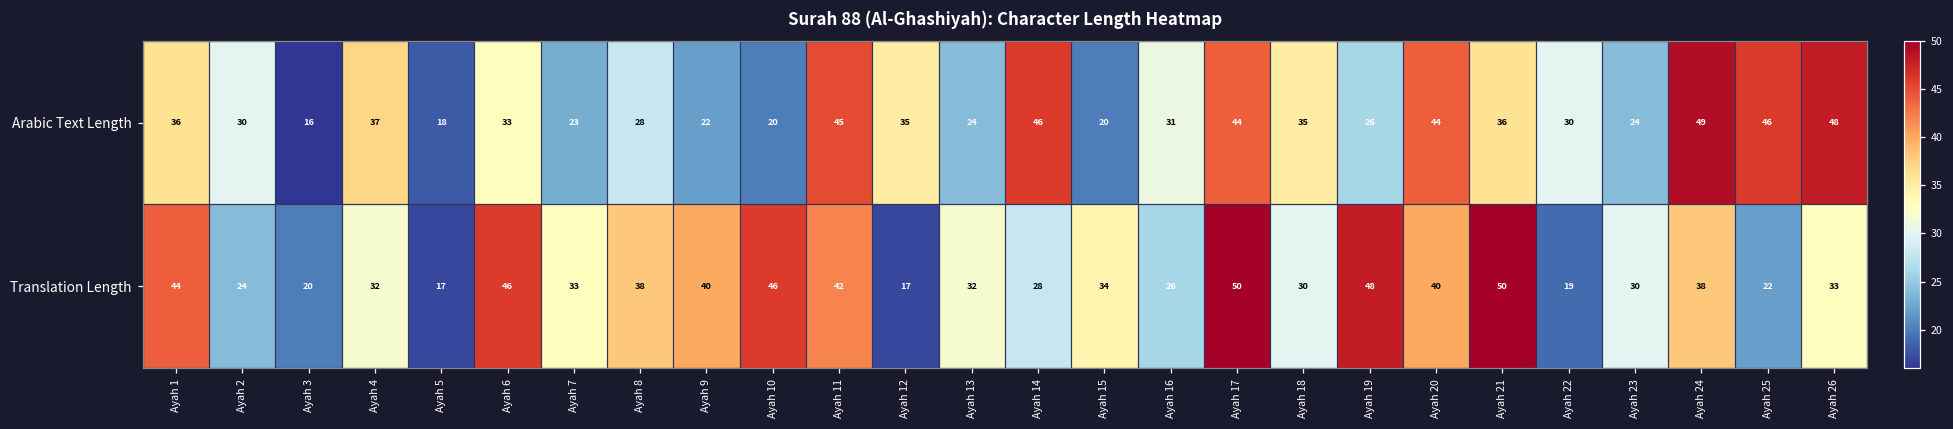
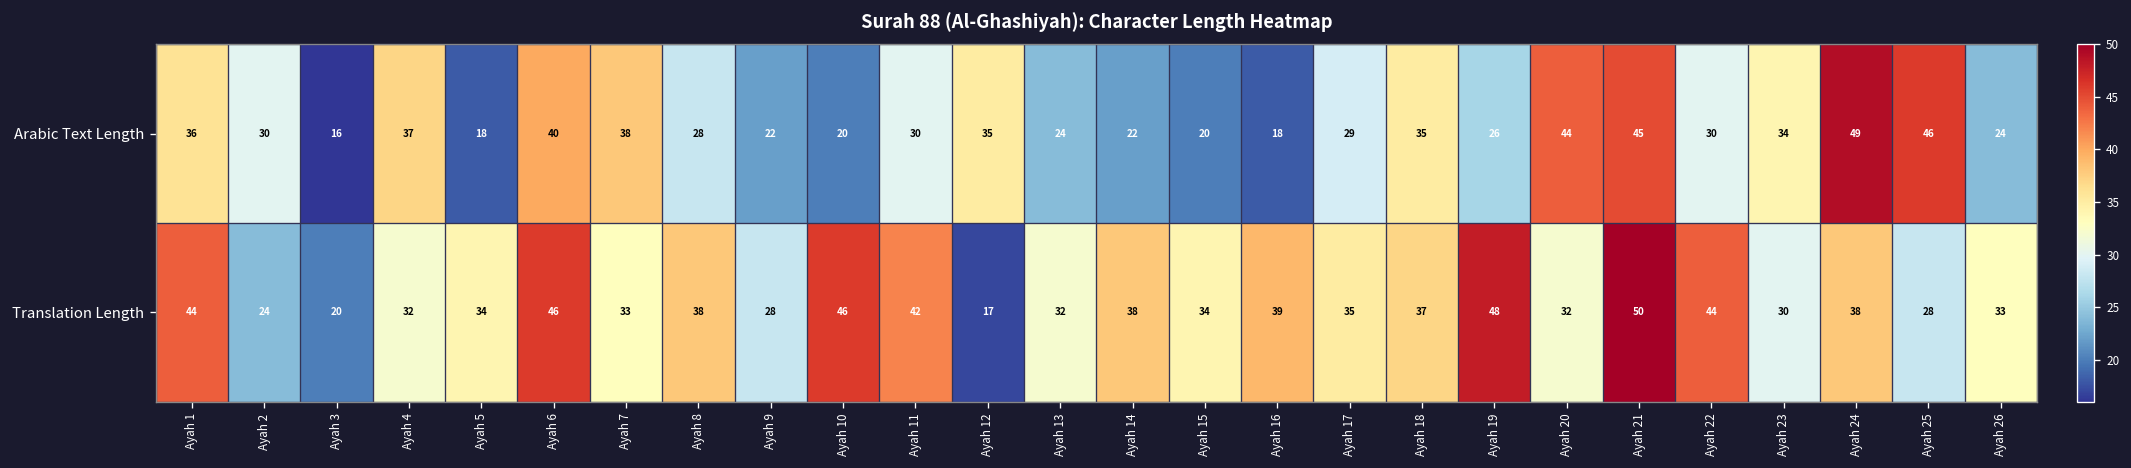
Arabic Text Length, Ayah 6: 33 -> 40
Arabic Text Length, Ayah 7: 23 -> 38
Arabic Text Length, Ayah 11: 45 -> 30
Arabic Text Length, Ayah 14: 46 -> 22
Arabic Text Length, Ayah 16: 31 -> 18
Arabic Text Length, Ayah 17: 44 -> 29
Arabic Text Length, Ayah 21: 36 -> 45
Arabic Text Length, Ayah 23: 24 -> 34
Arabic Text Length, Ayah 26: 48 -> 24
Translation Length, Ayah 5: 17 -> 34
Translation Length, Ayah 9: 40 -> 28
Translation Length, Ayah 14: 28 -> 38
Translation Length, Ayah 16: 26 -> 39
Translation Length, Ayah 17: 50 -> 35
Translation Length, Ayah 18: 30 -> 37
Translation Length, Ayah 20: 40 -> 32
Translation Length, Ayah 22: 19 -> 44
Translation Length, Ayah 25: 22 -> 28
